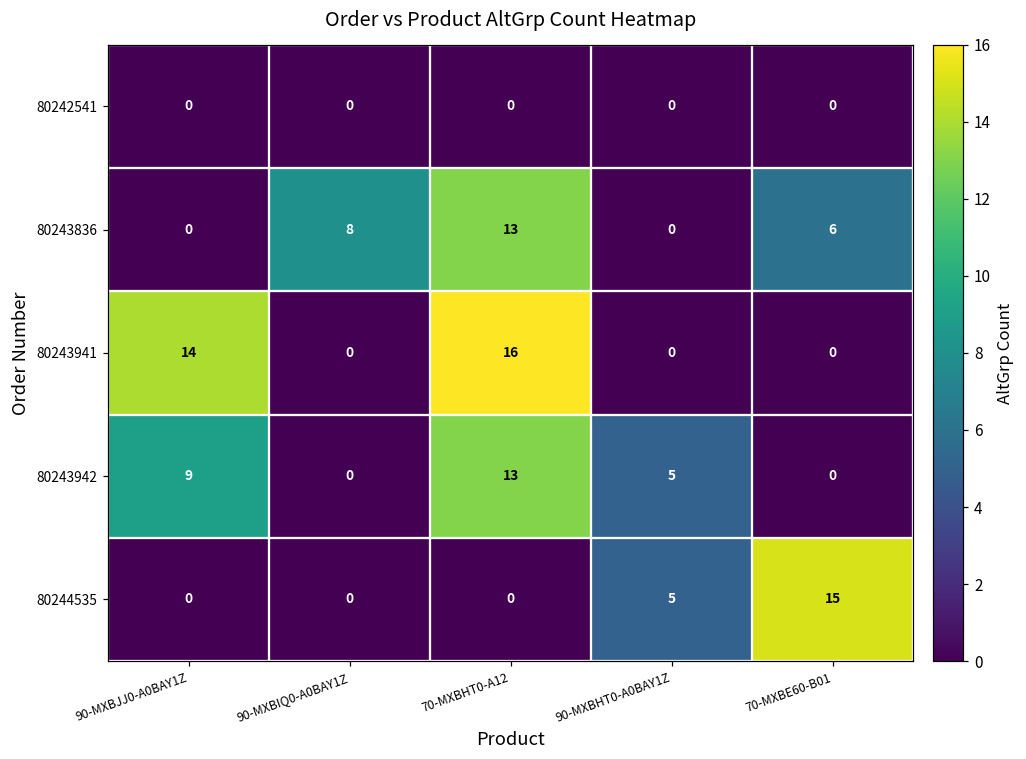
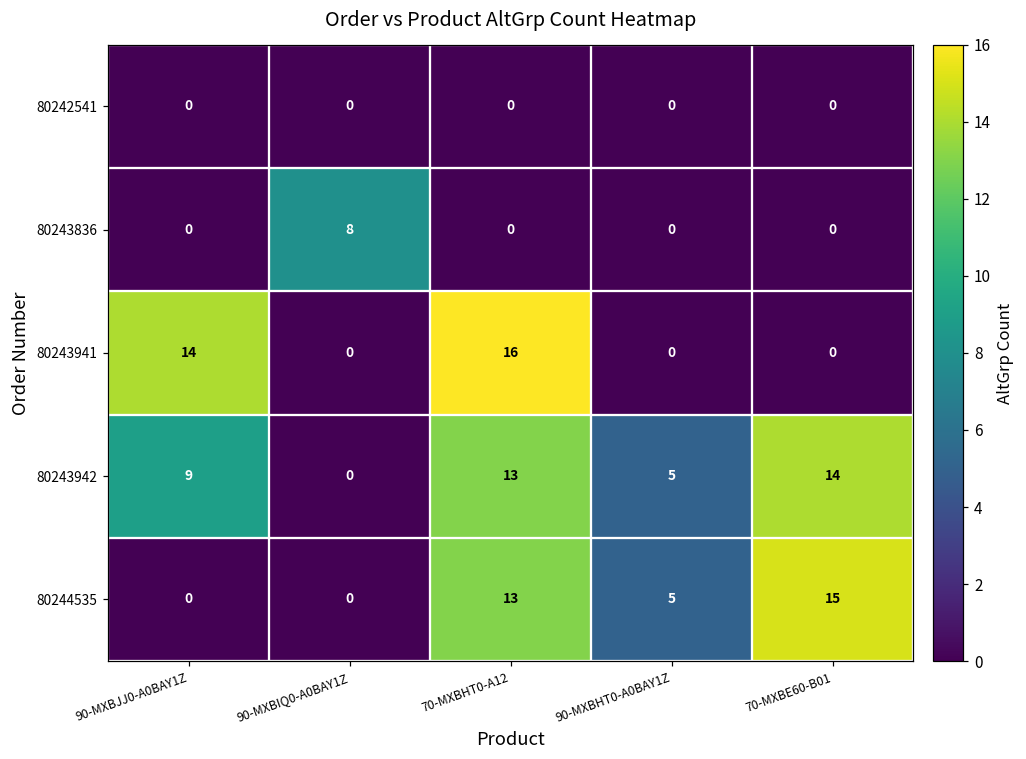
80243836, 70-MXBHT0-A12: 13 -> 0
80243836, 70-MXBE60-B01: 6 -> 0
80243942, 70-MXBE60-B01: 0 -> 14
80244535, 70-MXBHT0-A12: 0 -> 13
